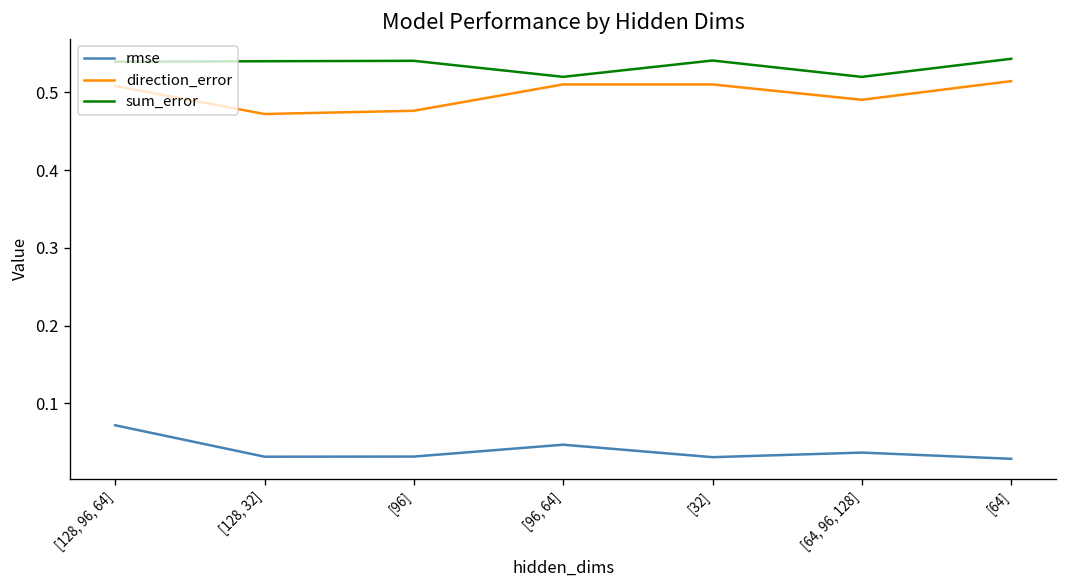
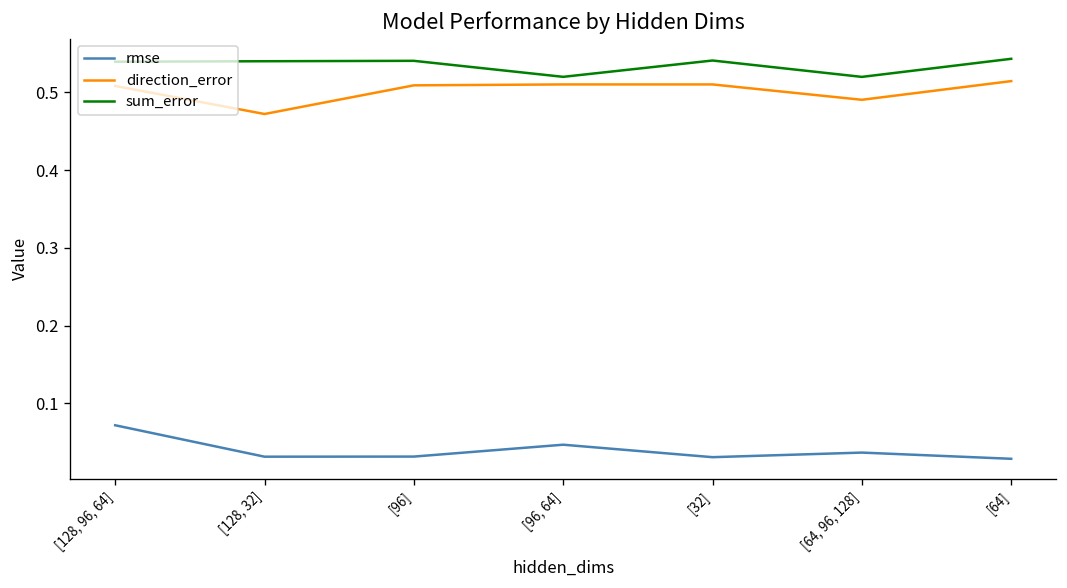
direction_error, [96]: 0.48 -> 0.51
